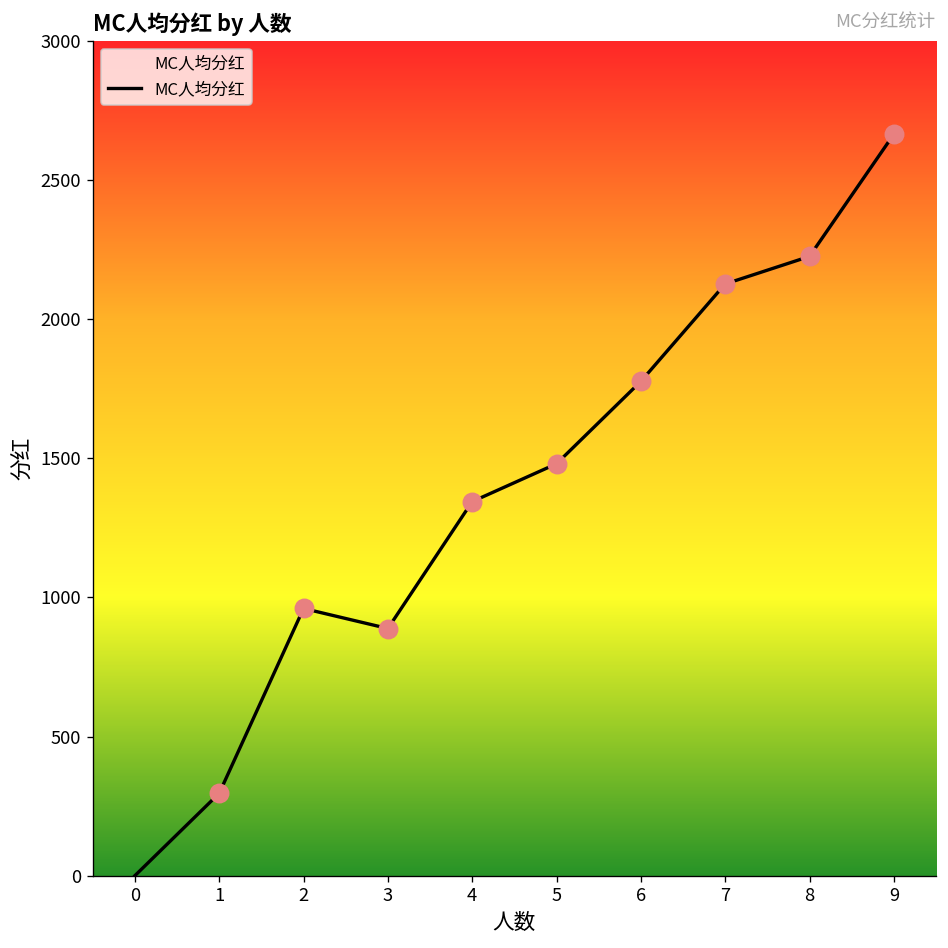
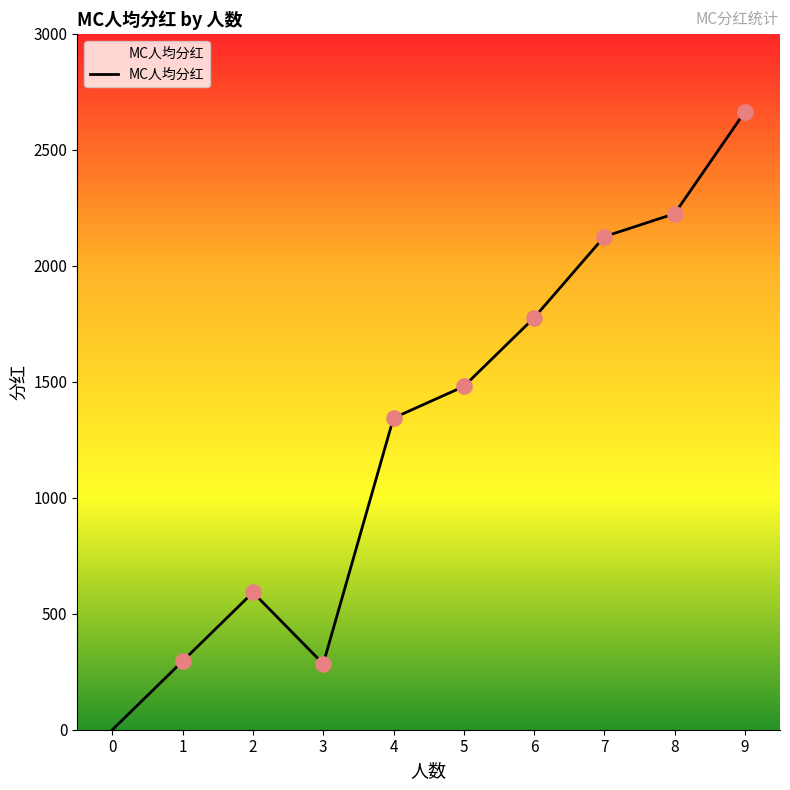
MC人均分红, 2: 960 -> 590
MC人均分红, 3: 890 -> 280
